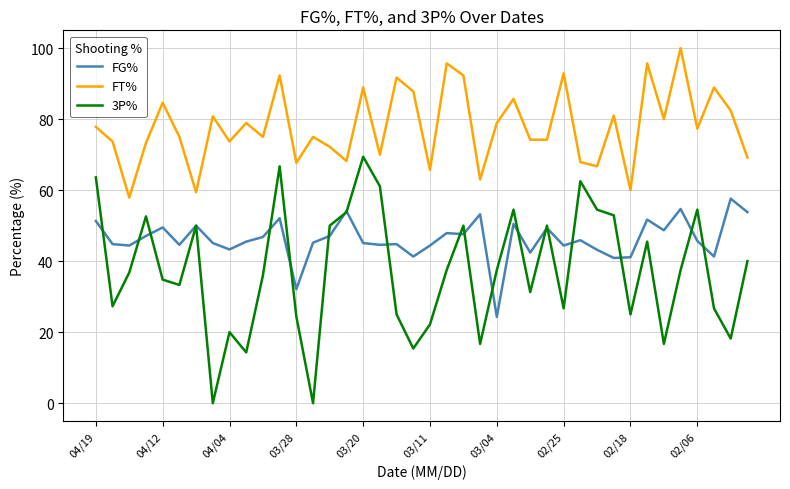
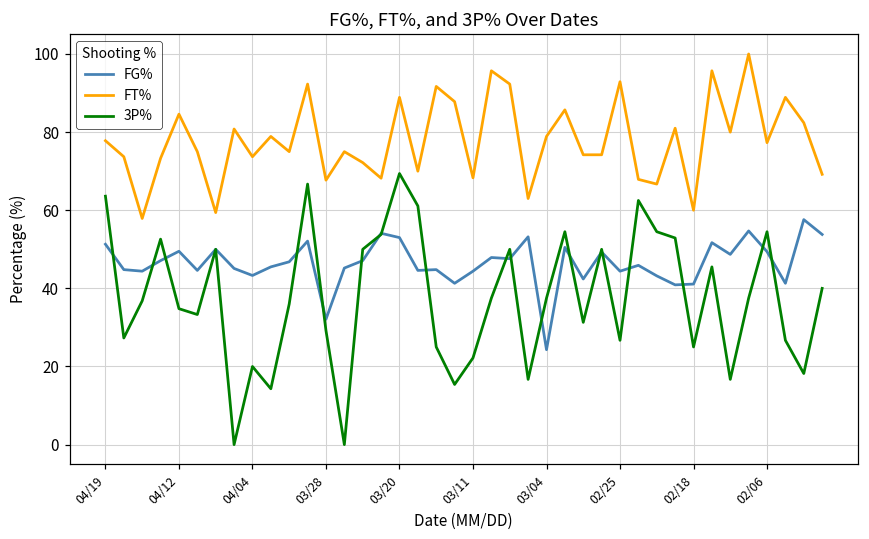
3P%, 03/28: 24 -> 29
FG%, 03/20: 45 -> 53
FT%, 03/11: 66 -> 68
FG%, 02/06: 46 -> 49
